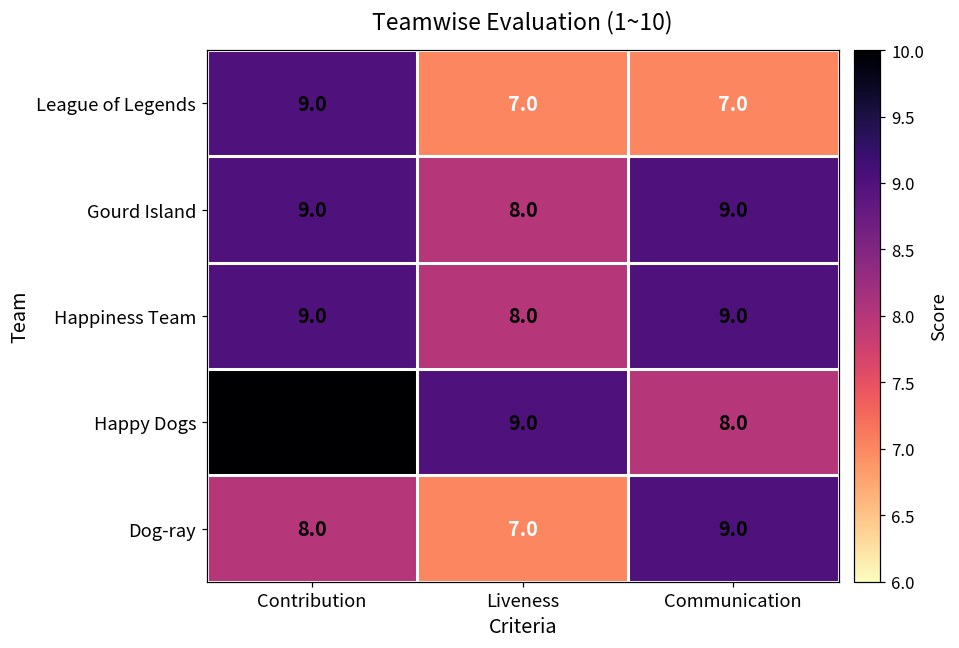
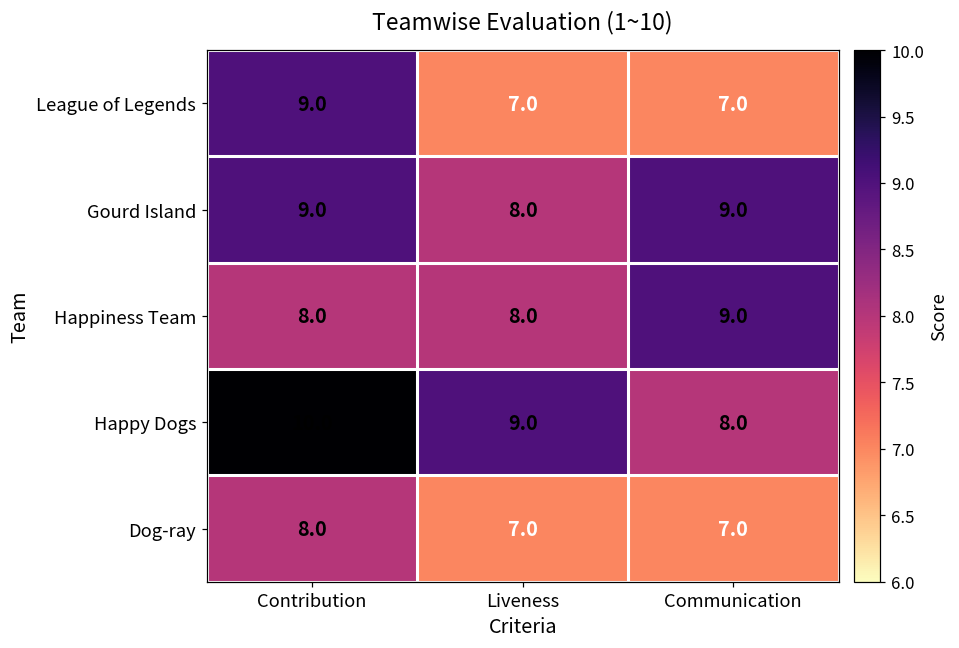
Happiness Team, Contribution: 9.0 -> 8.0
Dog-ray, Communication: 9.0 -> 7.0
